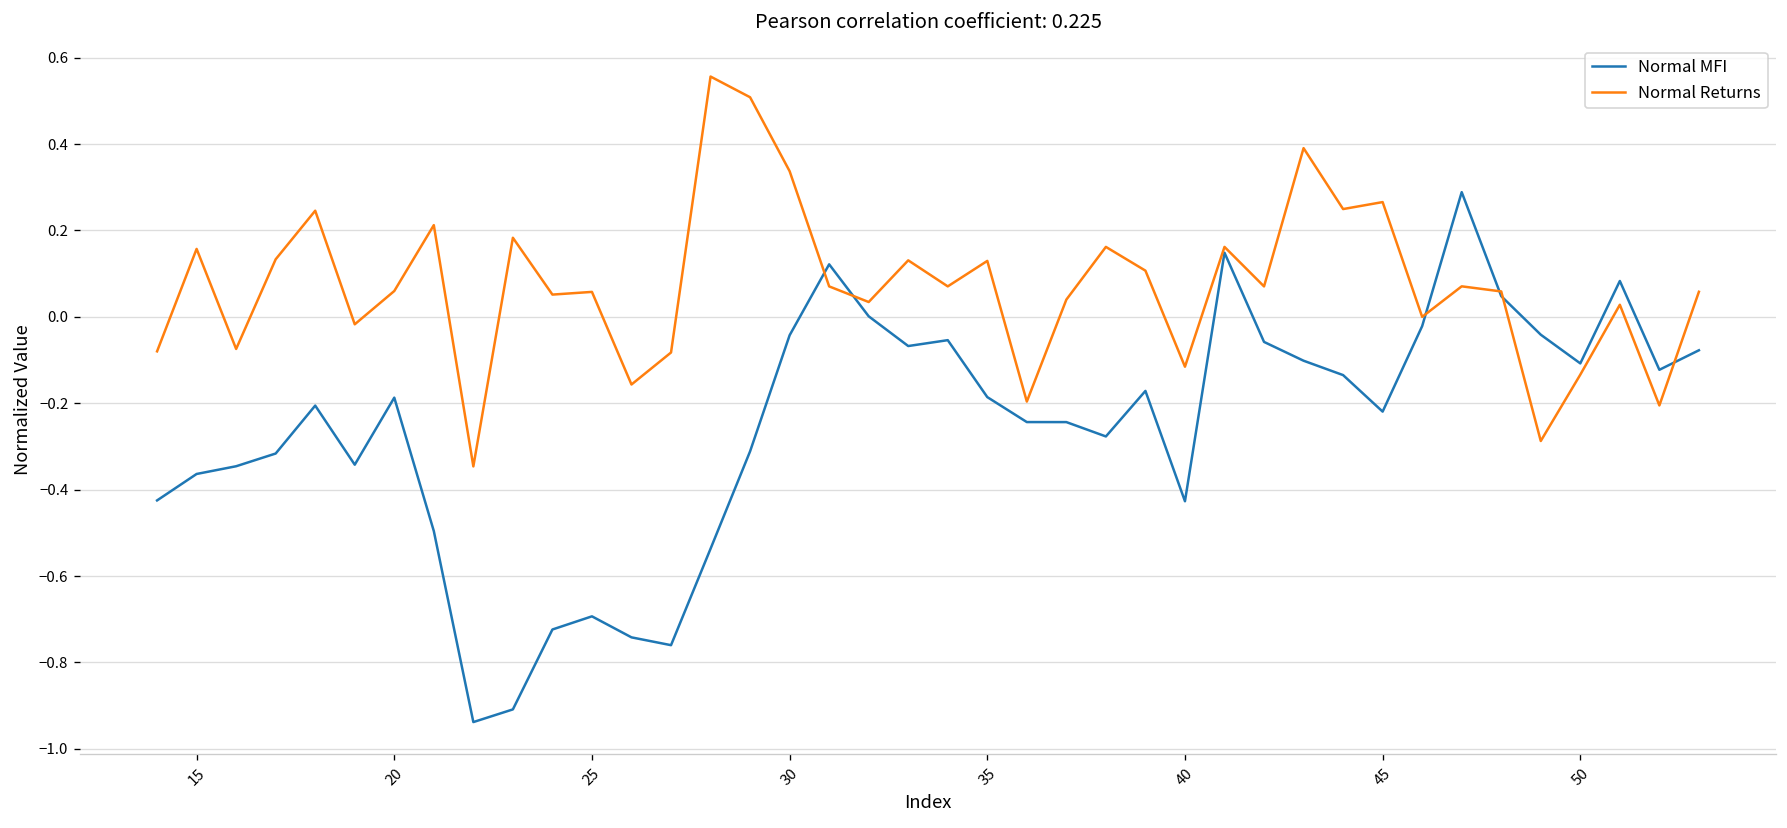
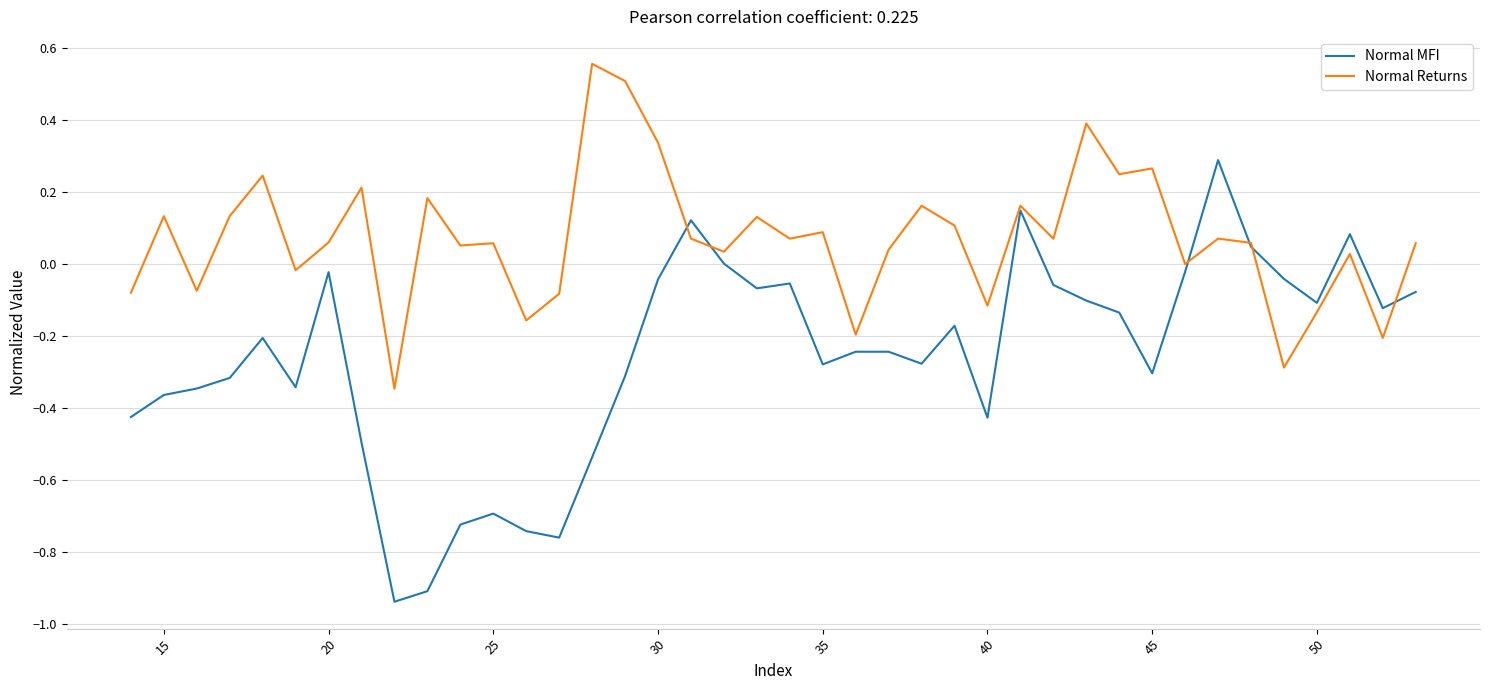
Normal Returns, 15: 0.16 -> 0.13
Normal MFI, 20: -0.19 -> -0.02
Normal MFI, 35: -0.19 -> -0.28
Normal Returns, 35: 0.13 -> 0.09
Normal MFI, 45: -0.22 -> -0.30
